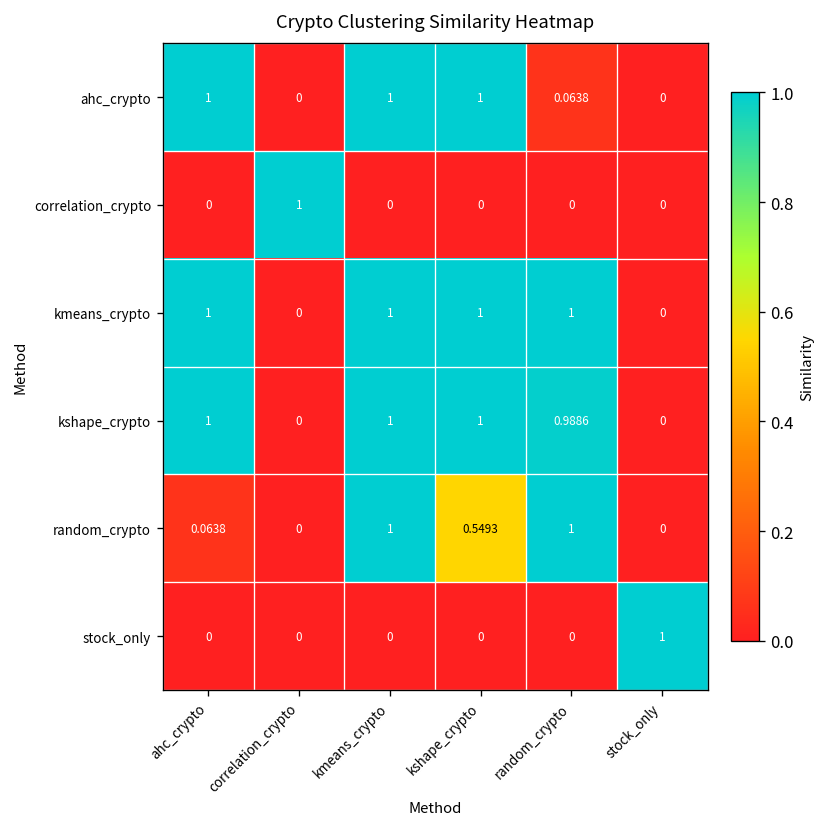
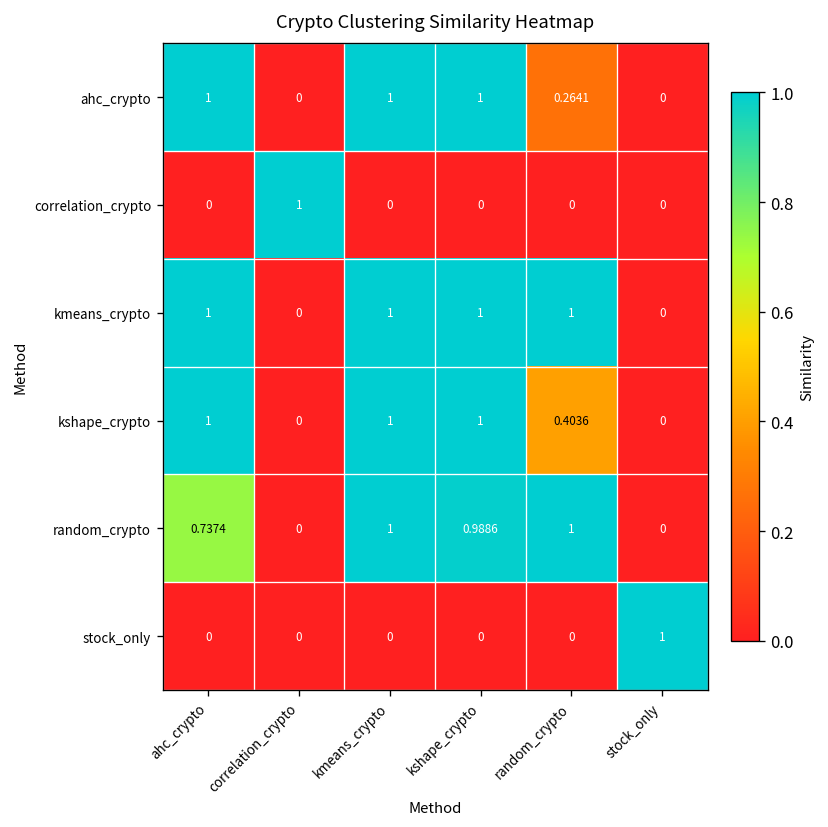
ahc_crypto, random_crypto: 0.0638 -> 0.2641
kshape_crypto, random_crypto: 0.9886 -> 0.4036
random_crypto, ahc_crypto: 0.0638 -> 0.7374
random_crypto, kshape_crypto: 0.5493 -> 0.9886
